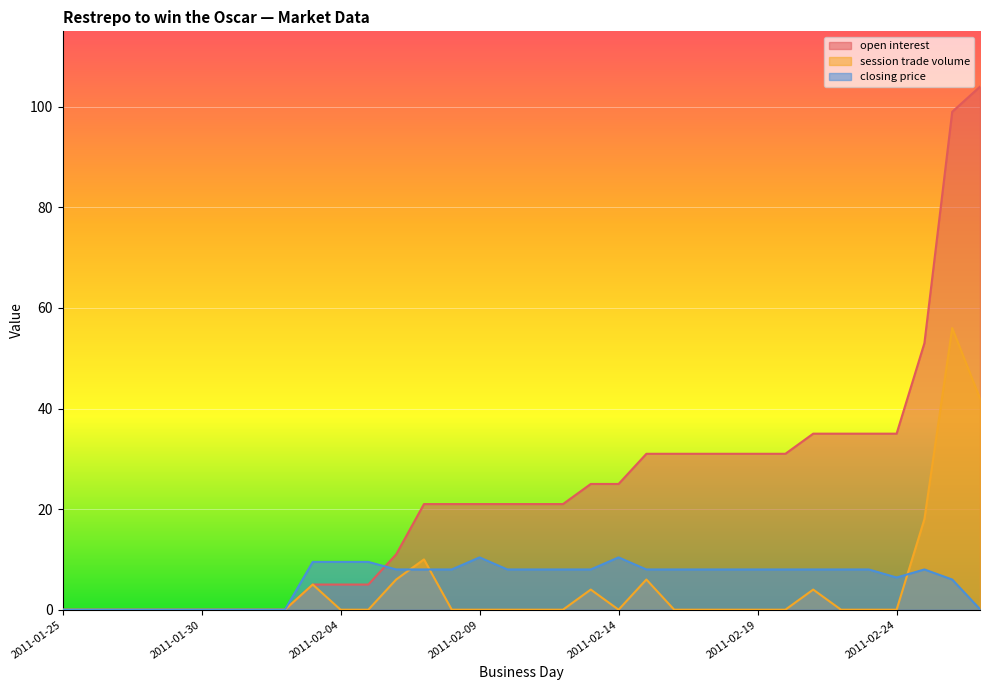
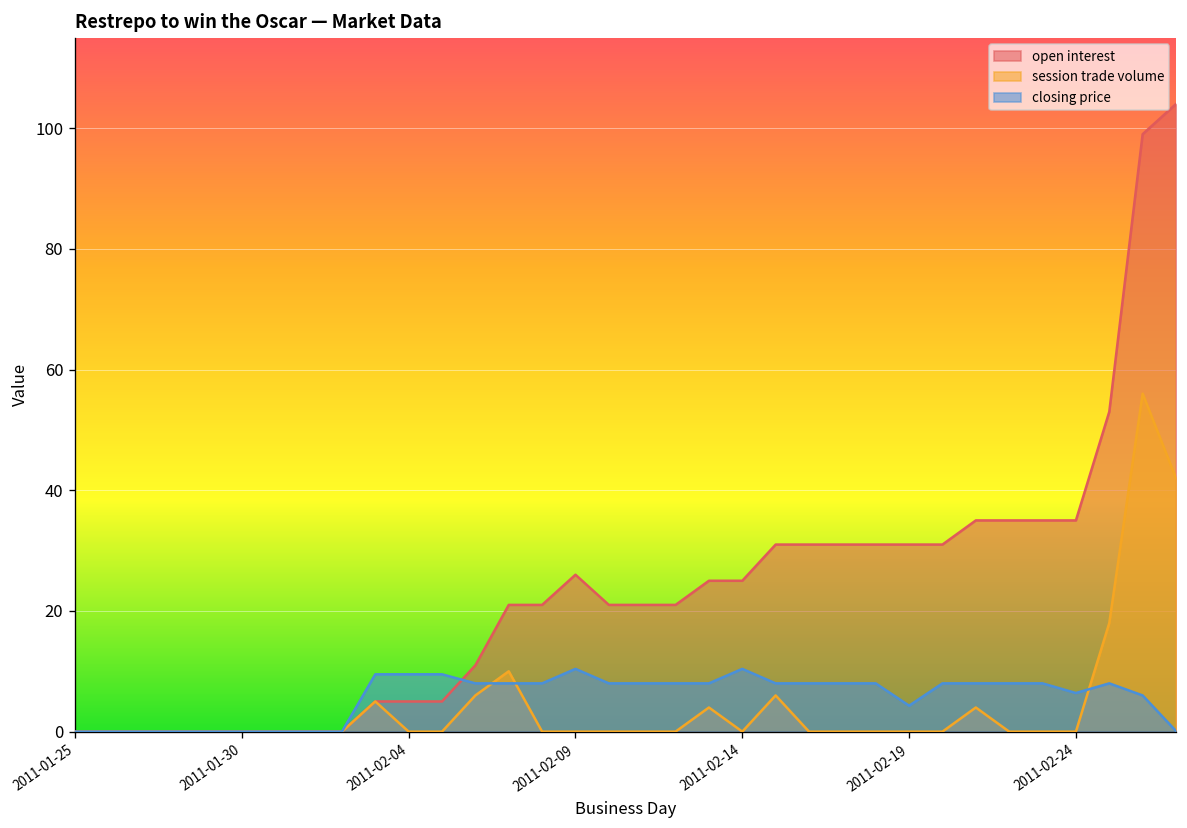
open interest, 2011-02-09: 21 -> 26
closing price, 2011-02-19: 8 -> 4
